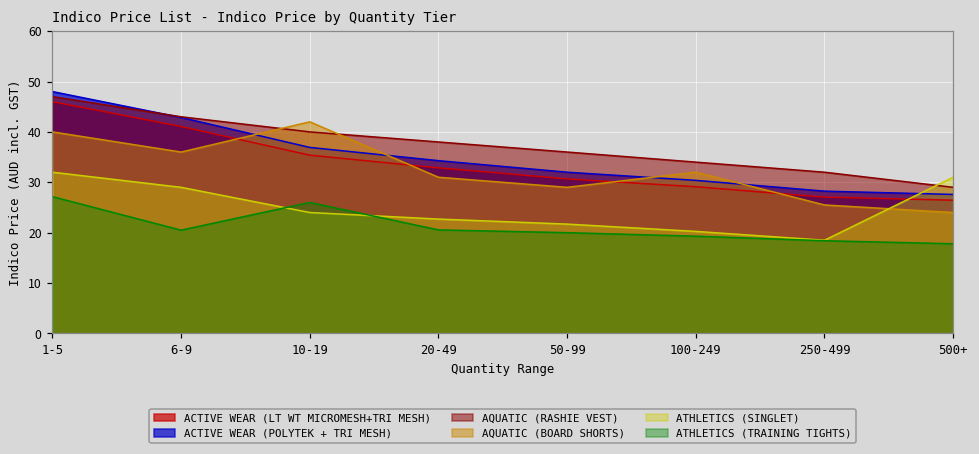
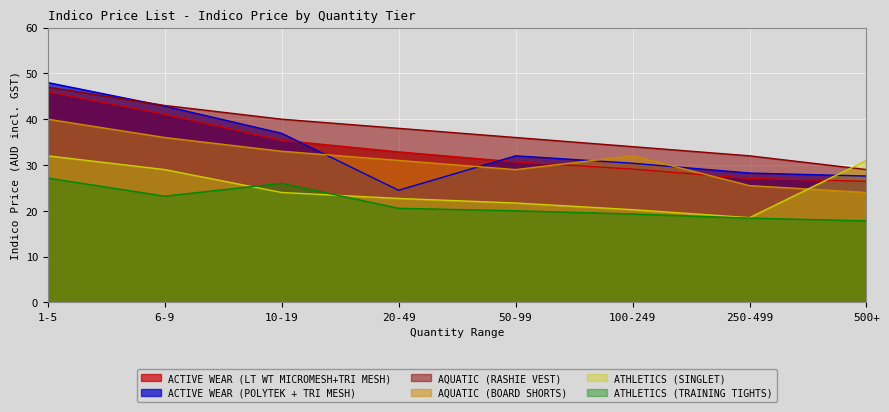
ATHLETICS (TRAINING TIGHTS), 6-9: 21 -> 23
AQUATIC (BOARD SHORTS), 10-19: 42 -> 33
ACTIVE WEAR (POLYTEK + TRI MESH), 20-49: 34 -> 24
